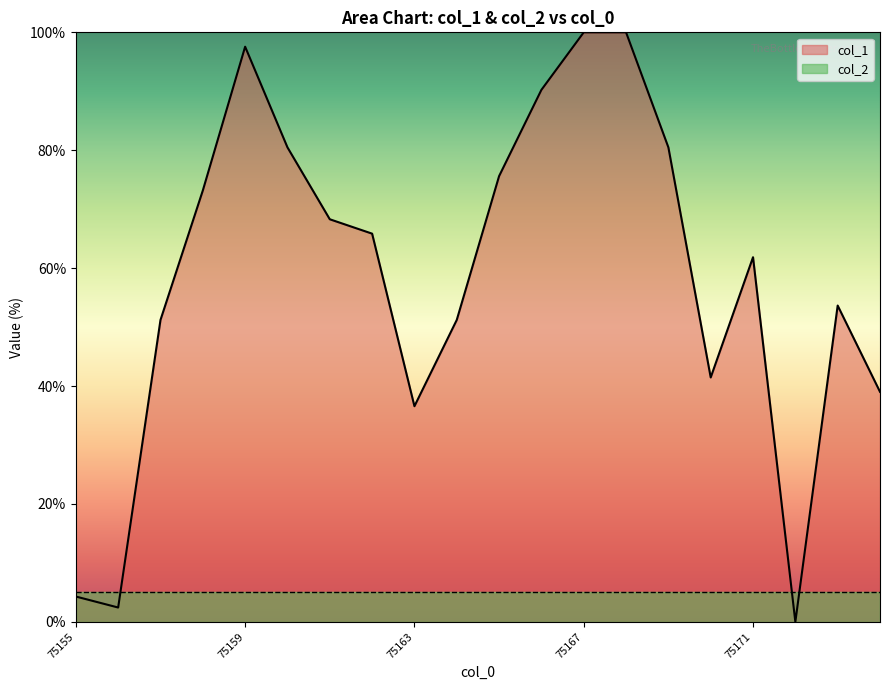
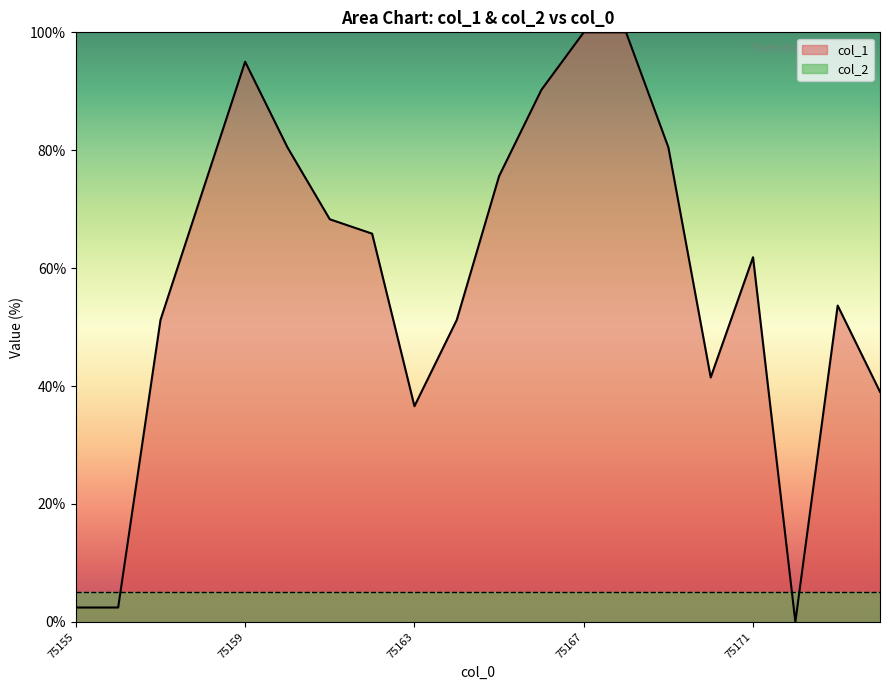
col_1, 75155: 4% -> 2%
col_1, 75159: 98% -> 95%
